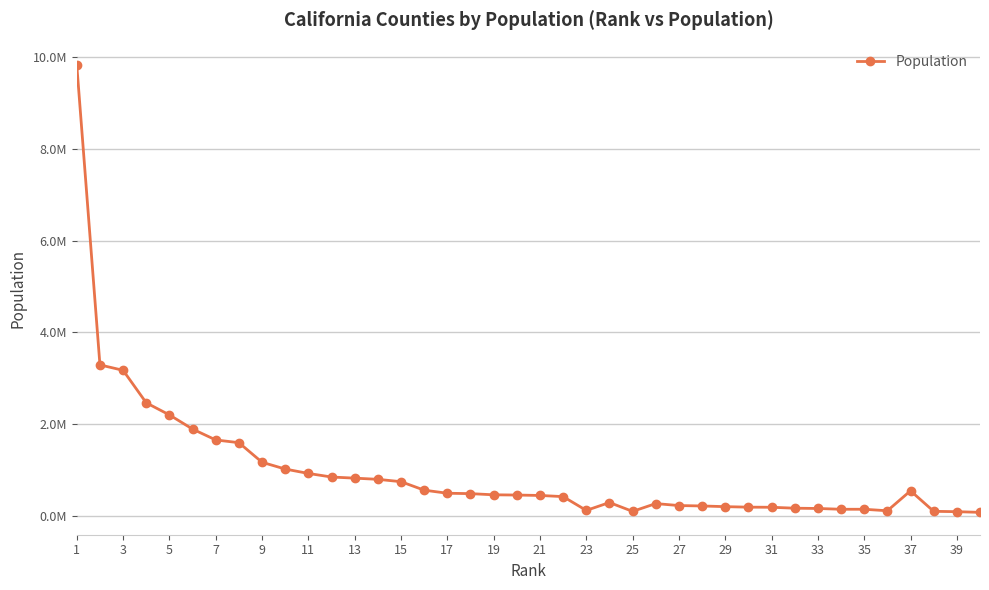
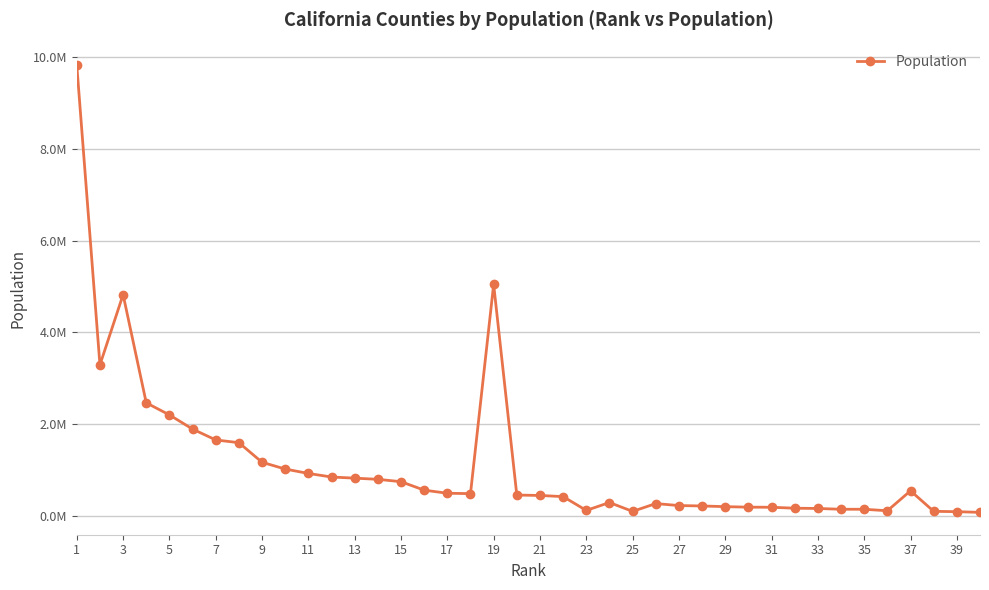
3: 3200000 -> 4800000
19: 500000 -> 5000000
